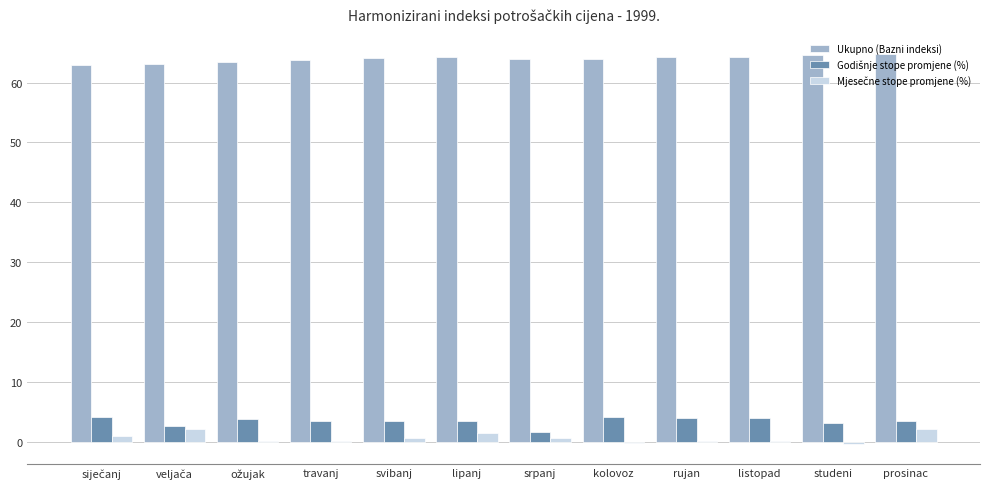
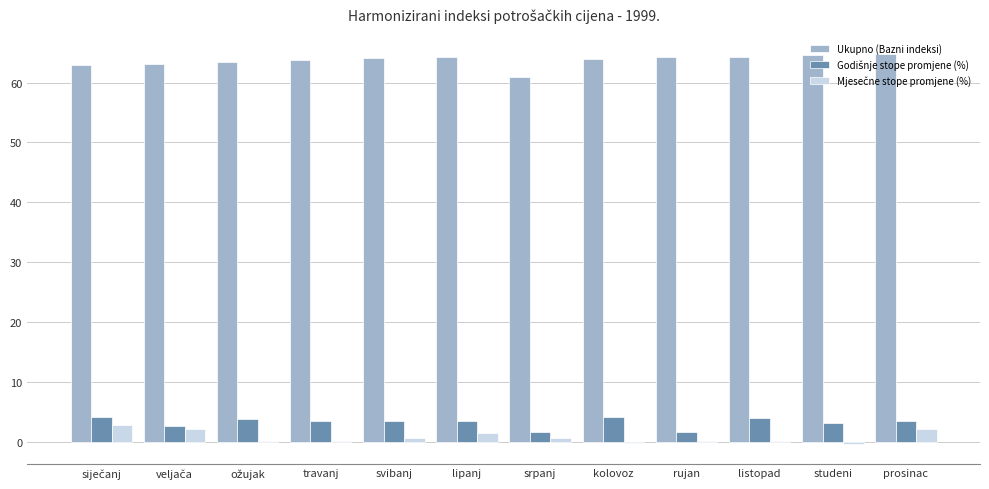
Mjesečne stope promjene (%), siječanj: 1 -> 3
Ukupno (Bazni indeksi), srpanj: 64 -> 61
Godišnje stope promjene (%), rujan: 4 -> 2
